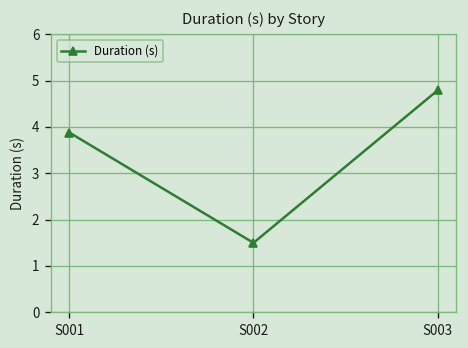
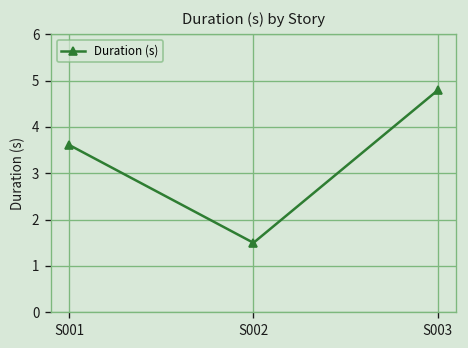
S001: 3.9 -> 3.6
